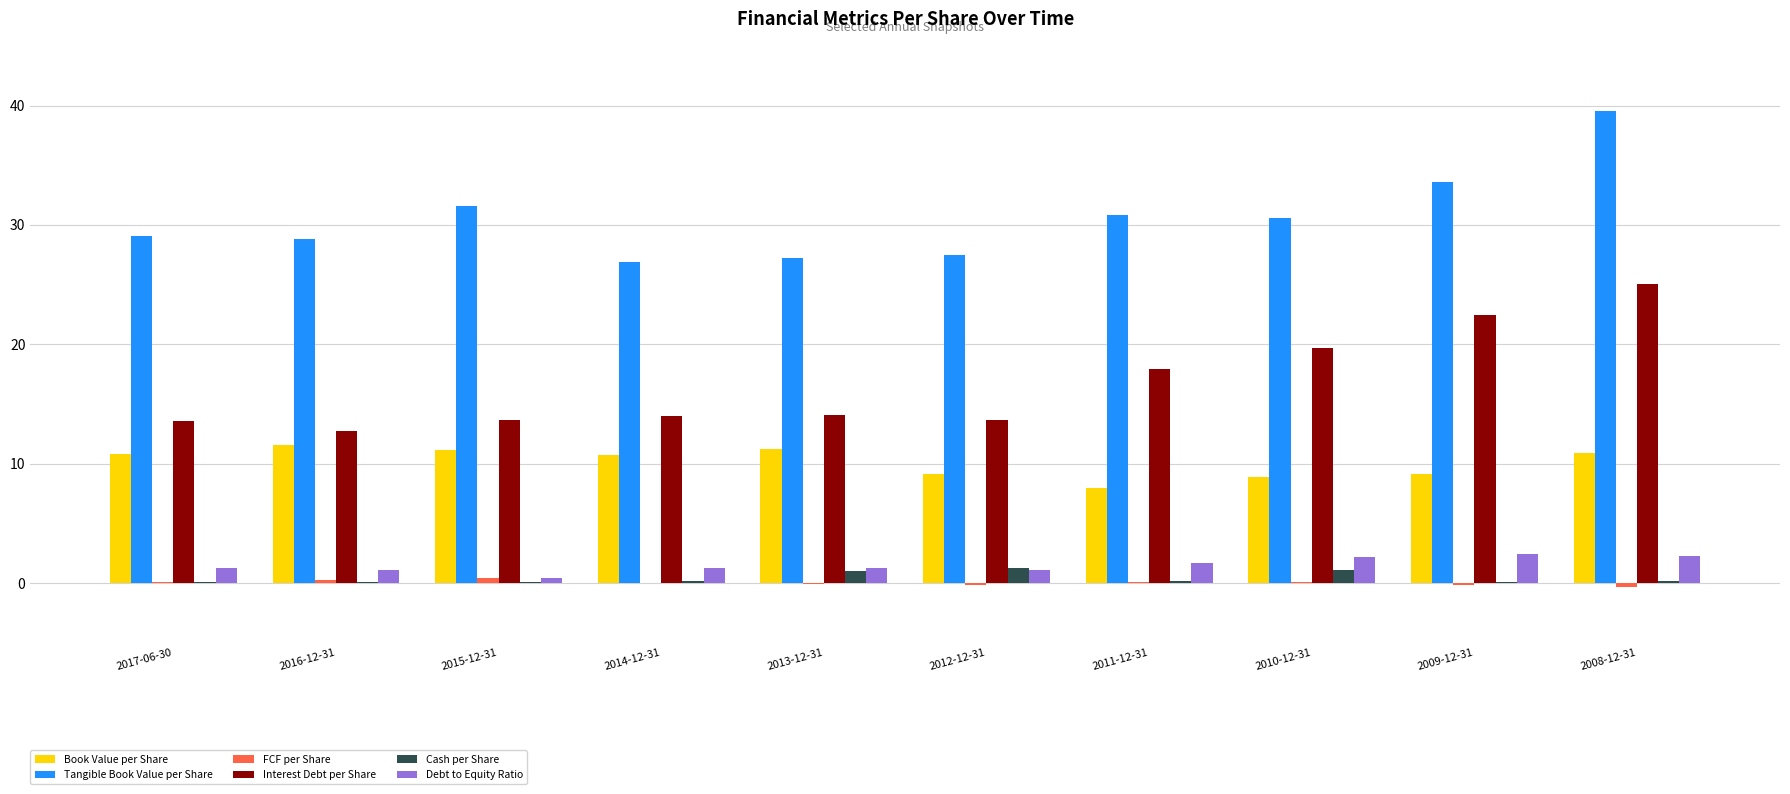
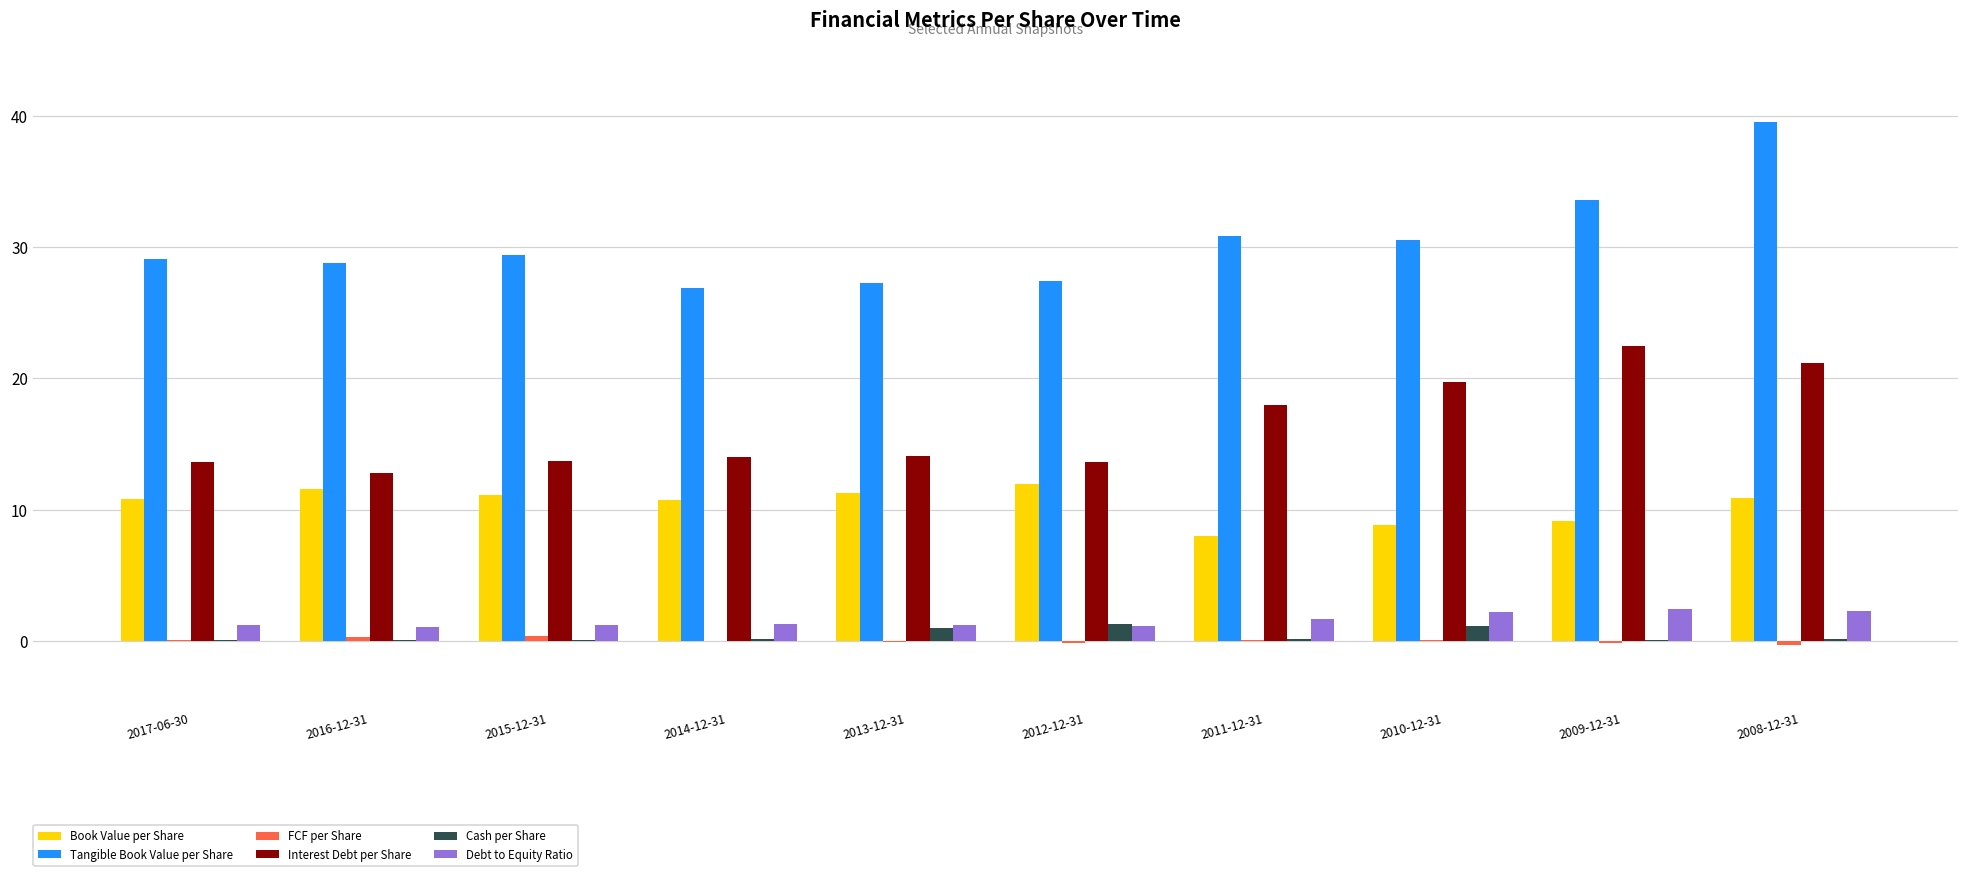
Tangible Book Value per Share, 2015-12-31: 31.6 -> 29.4
Debt to Equity Ratio, 2015-12-31: 0.5 -> 1.2
Book Value per Share, 2012-12-31: 9.1 -> 12.0
Interest Debt per Share, 2008-12-31: 25.0 -> 21.2
